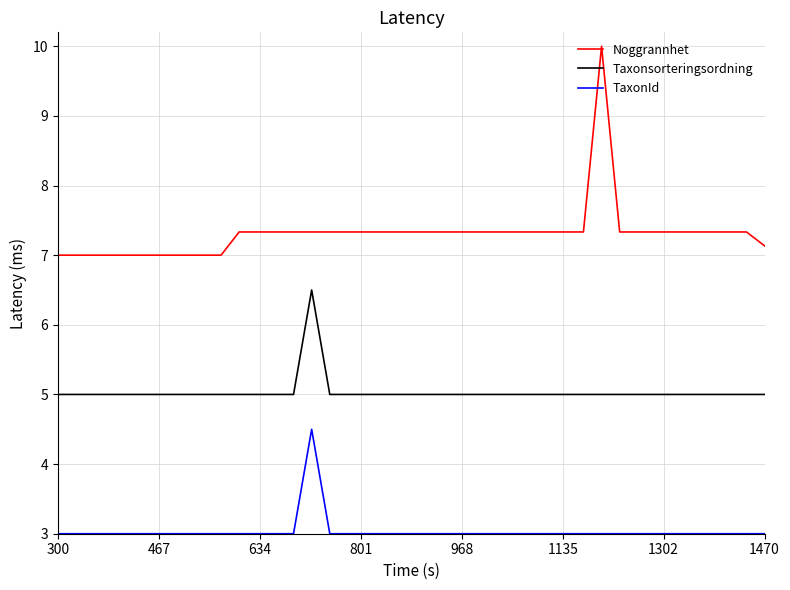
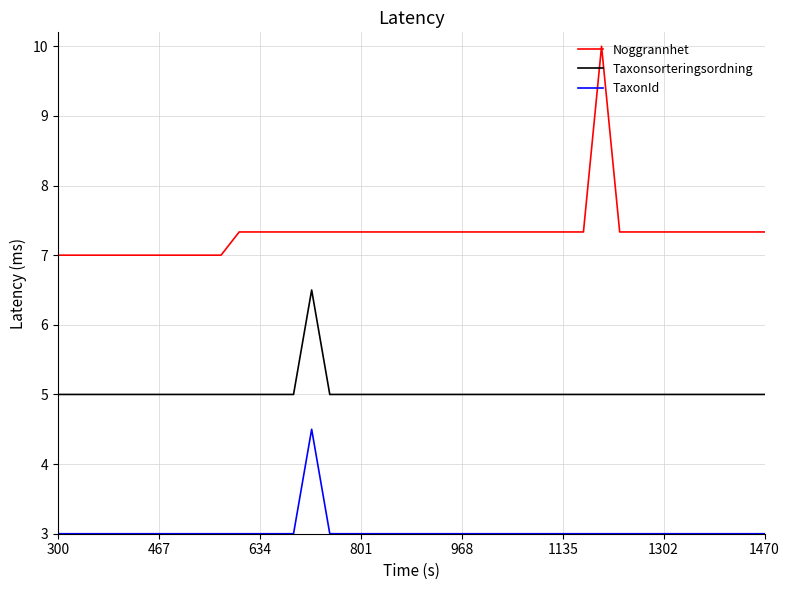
Noggrannhet, 1470: 7.1 -> 7.3
